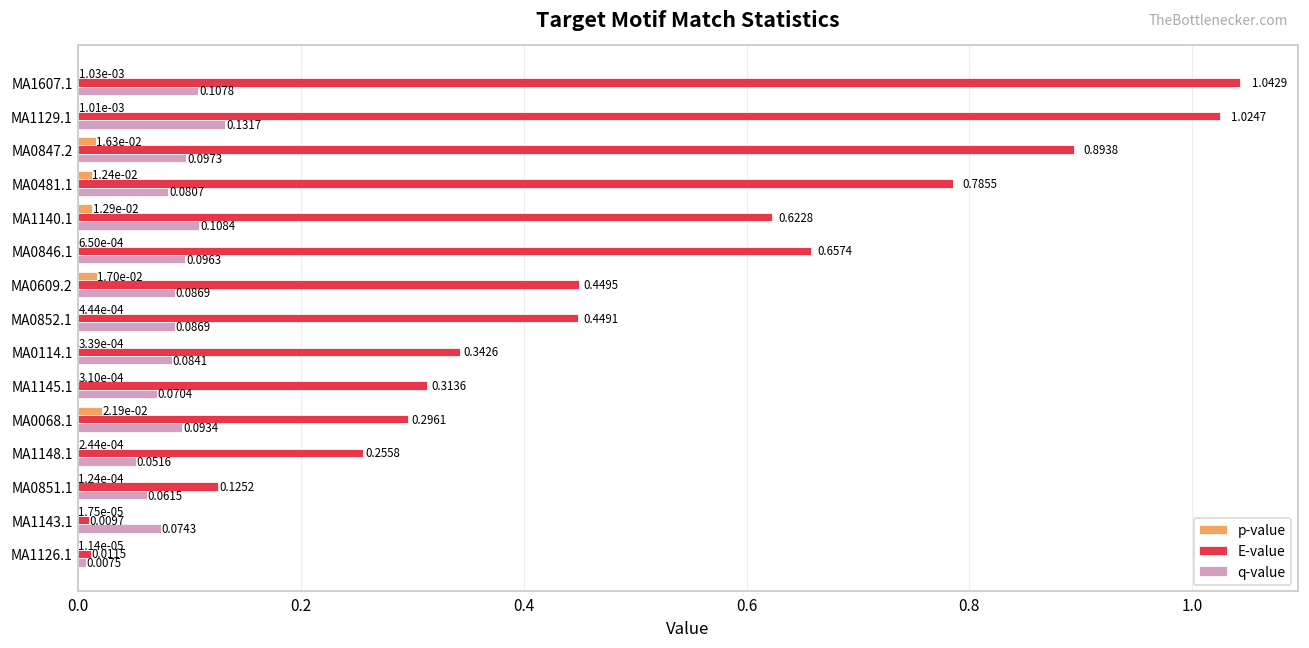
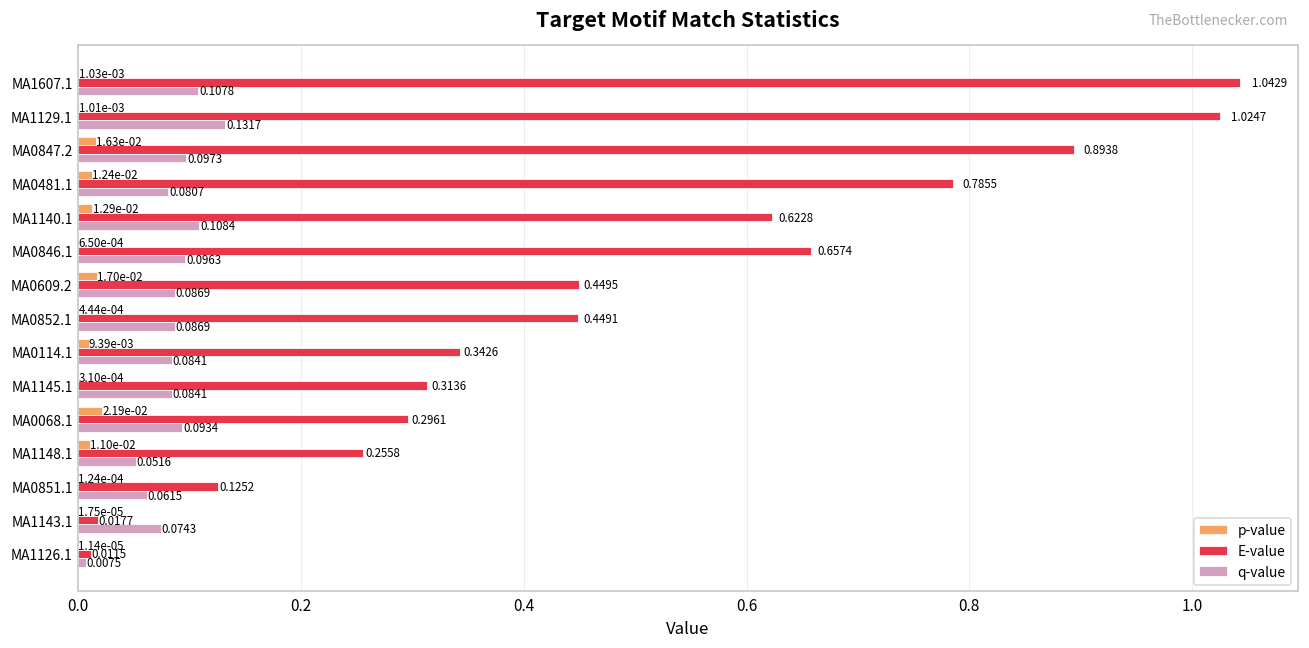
p-value, MA0114.1: 3.39e-04 -> 9.39e-03
q-value, MA1145.1: 0.0704 -> 0.0841
p-value, MA1148.1: 2.44e-04 -> 1.10e-02
E-value, MA1143.1: 0.0097 -> 0.0177
